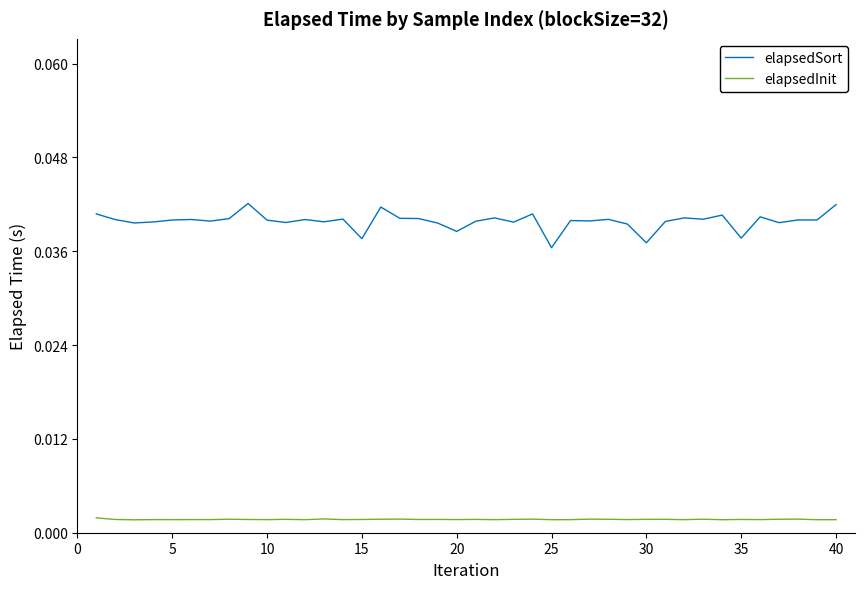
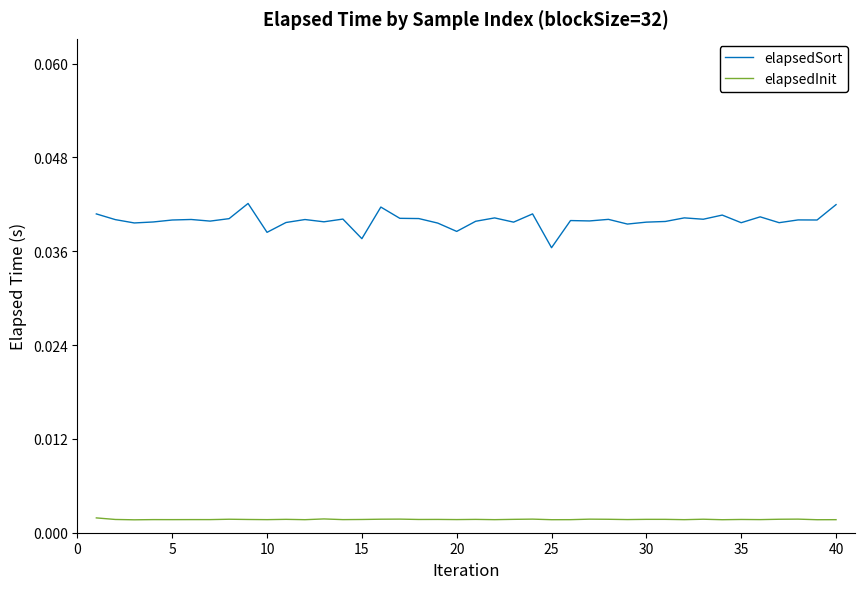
elapsedSort, 10: 0.040 -> 0.038
elapsedSort, 30: 0.037 -> 0.040
elapsedSort, 35: 0.038 -> 0.040
